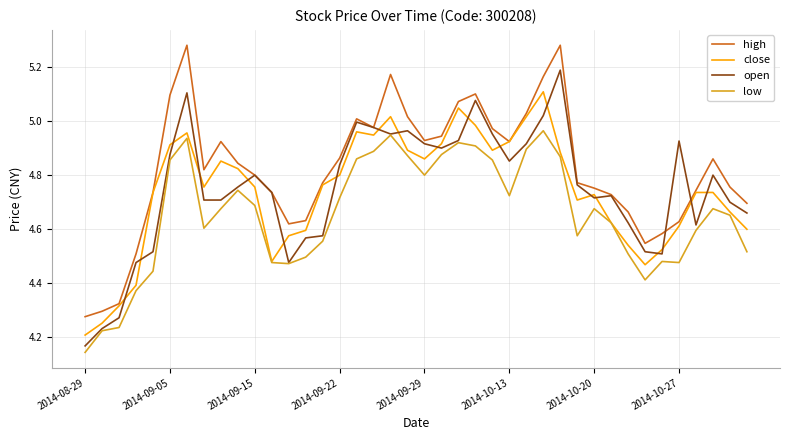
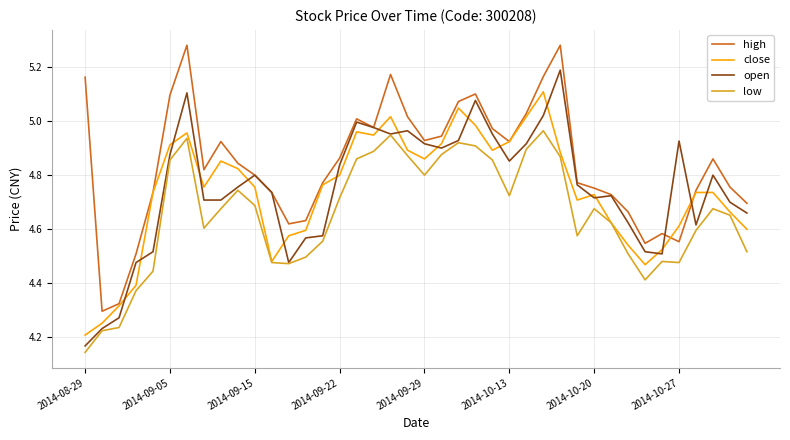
high, 2014-08-29: 4.28 -> 5.16
high, 2014-10-27: 4.63 -> 4.55
